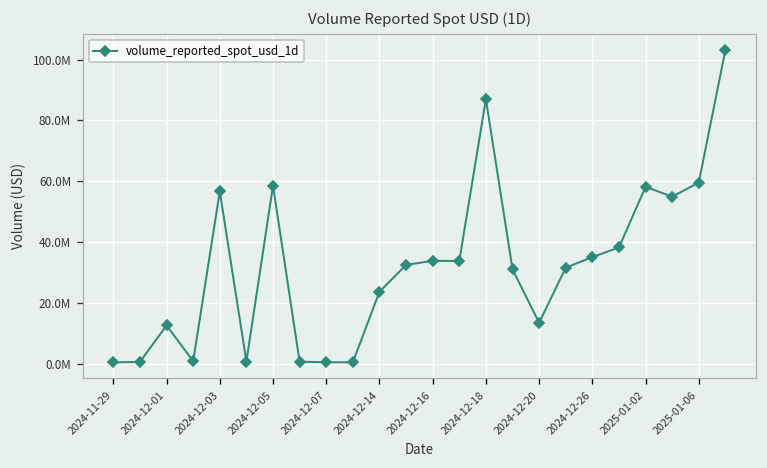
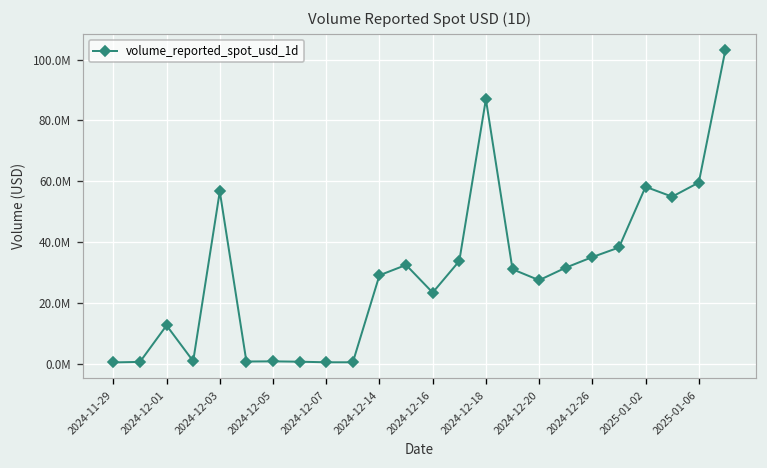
2024-12-05: 59000000 -> 1000000
2024-12-14: 24000000 -> 29000000
2024-12-16: 34000000 -> 23000000
2024-12-20: 13000000 -> 27000000
